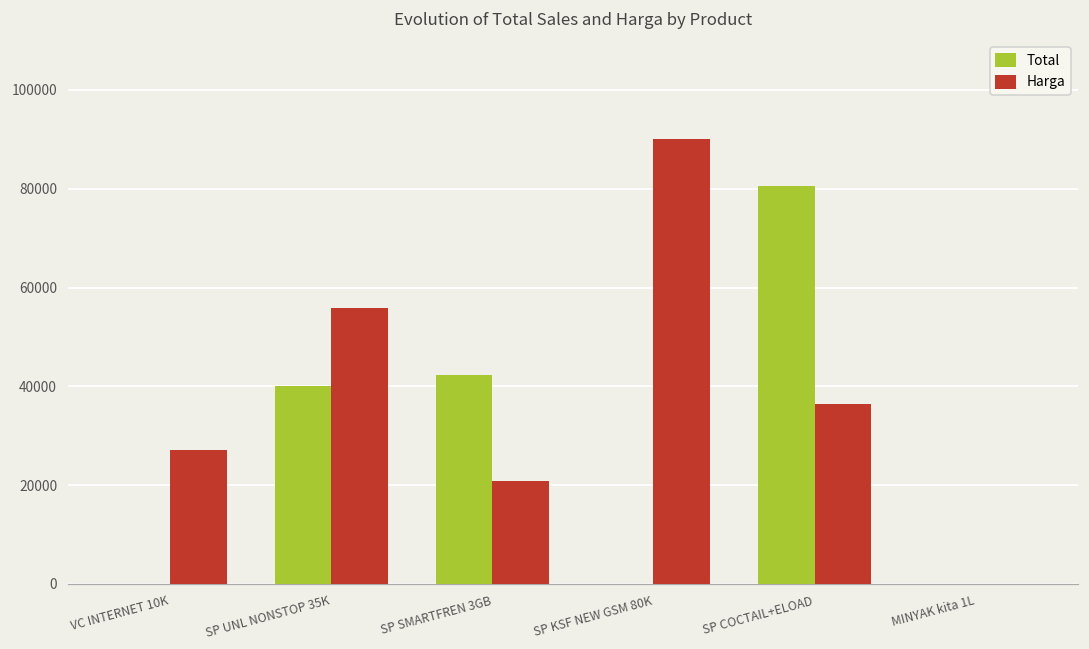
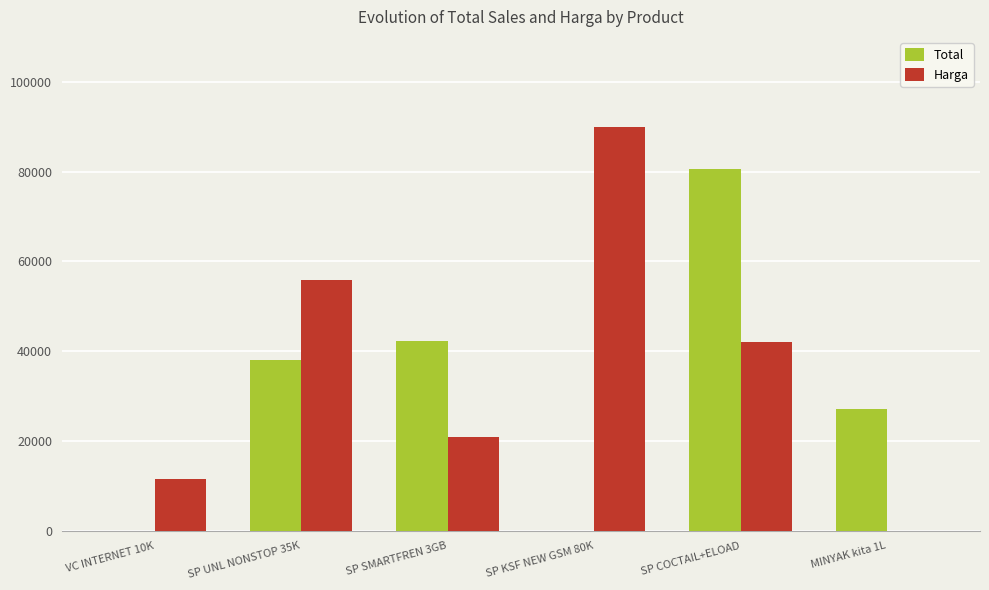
Harga, VC INTERNET 10K: 27000 -> 12000
Total, SP UNL NONSTOP 35K: 40000 -> 38000
Harga, SP COCTAIL+ELOAD: 36000 -> 42000
Total, MINYAK kita 1L: 0 -> 27000
